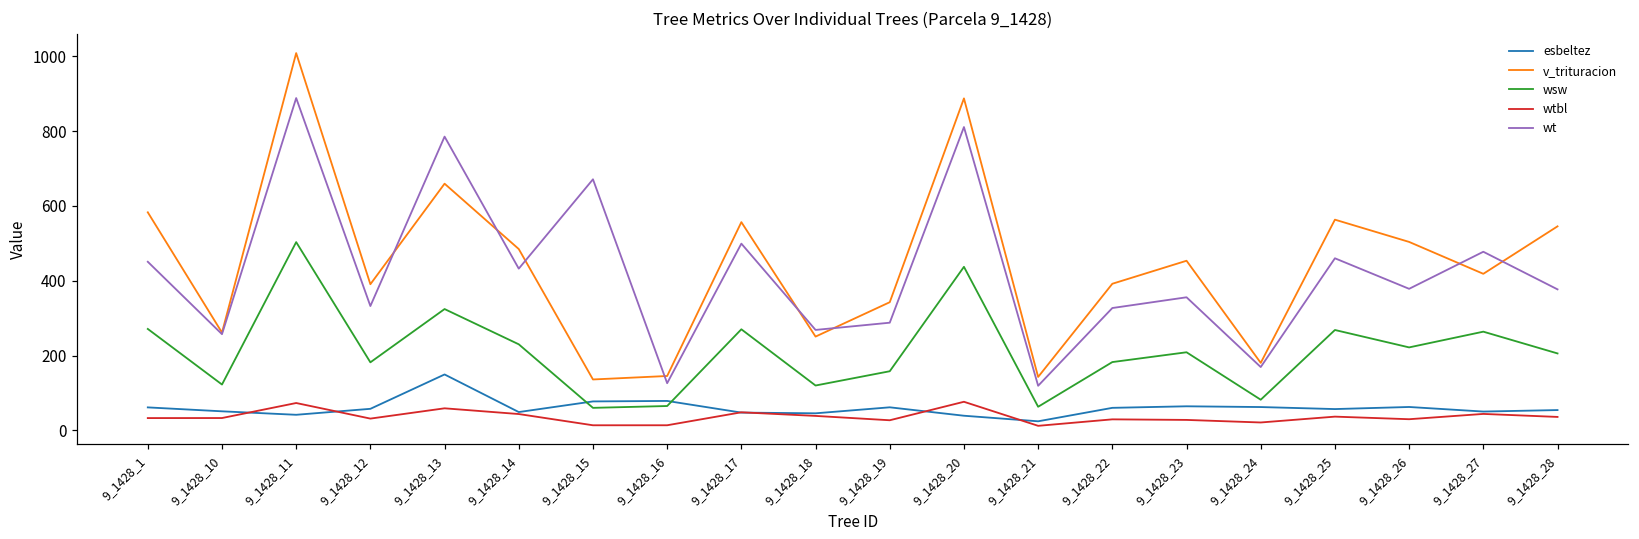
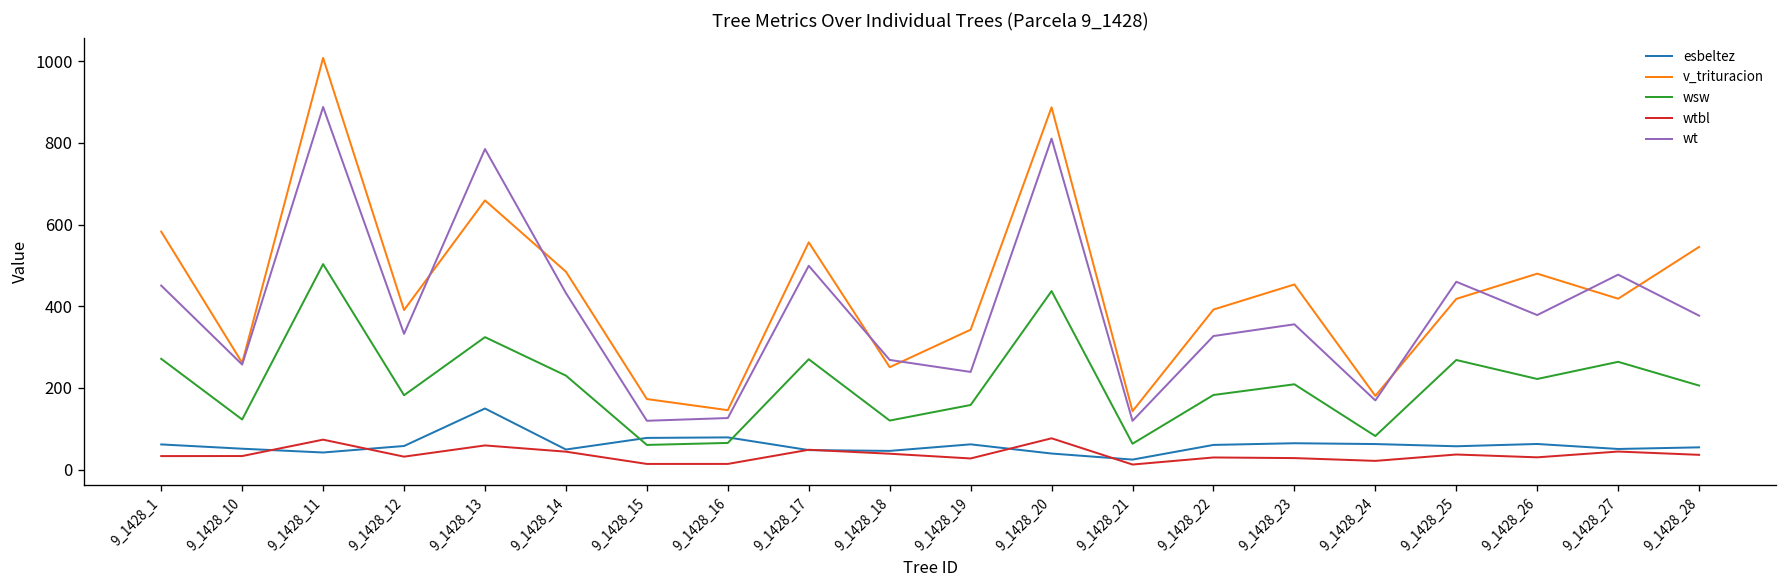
v_trituracion, 9_1428_15: 140 -> 170
wt, 9_1428_15: 670 -> 120
wt, 9_1428_19: 290 -> 240
v_trituracion, 9_1428_25: 560 -> 420
v_trituracion, 9_1428_26: 500 -> 480
